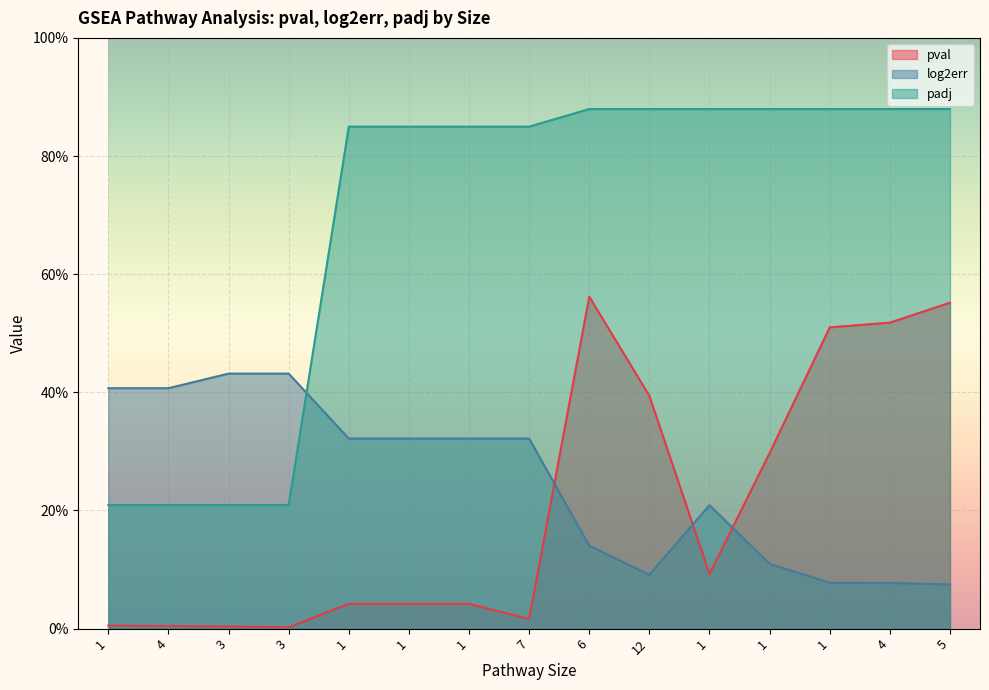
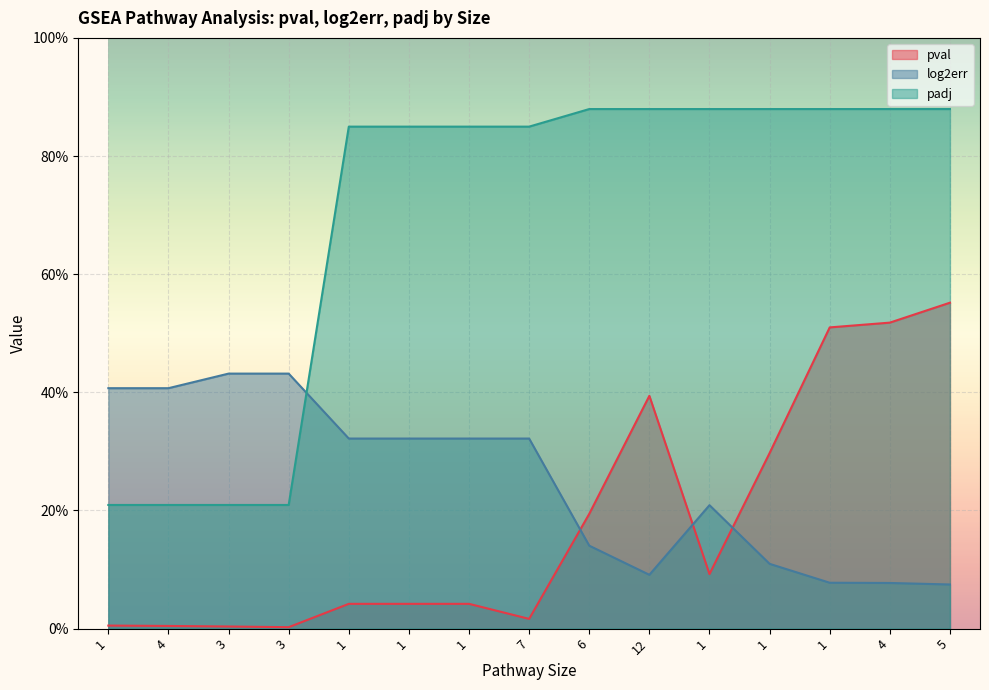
pval, 6: 56% -> 19%
